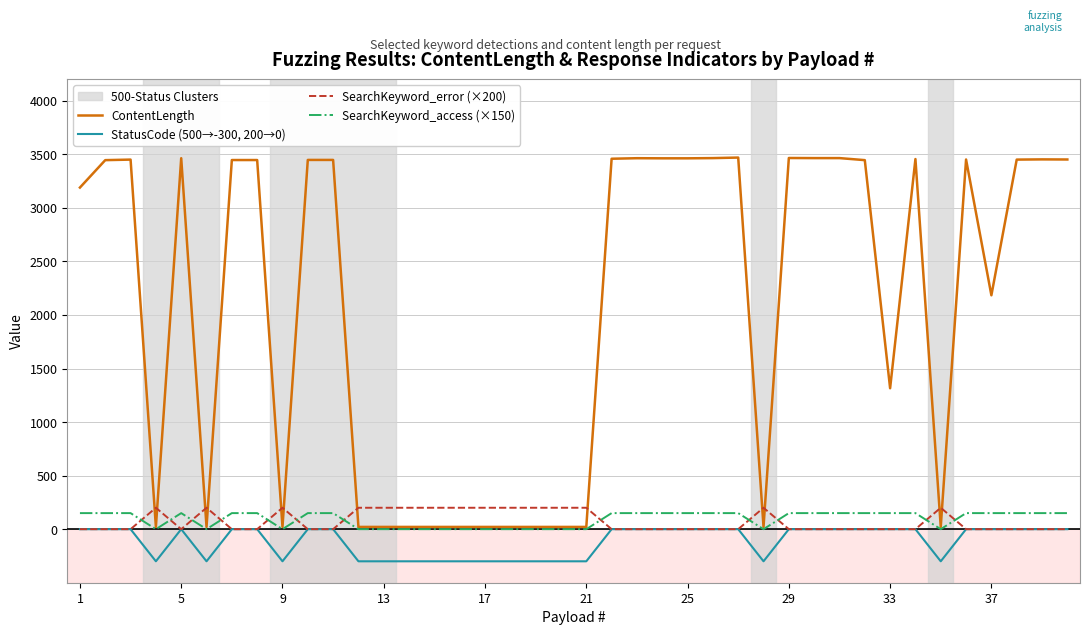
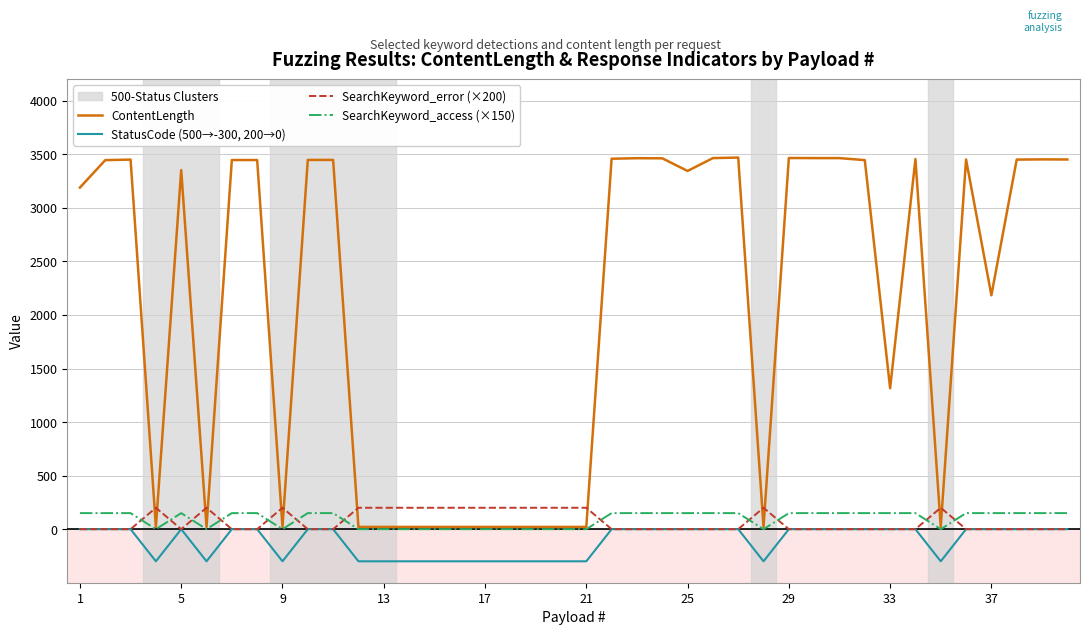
ContentLength, 5: 3460 -> 3350
ContentLength, 25: 3460 -> 3350
